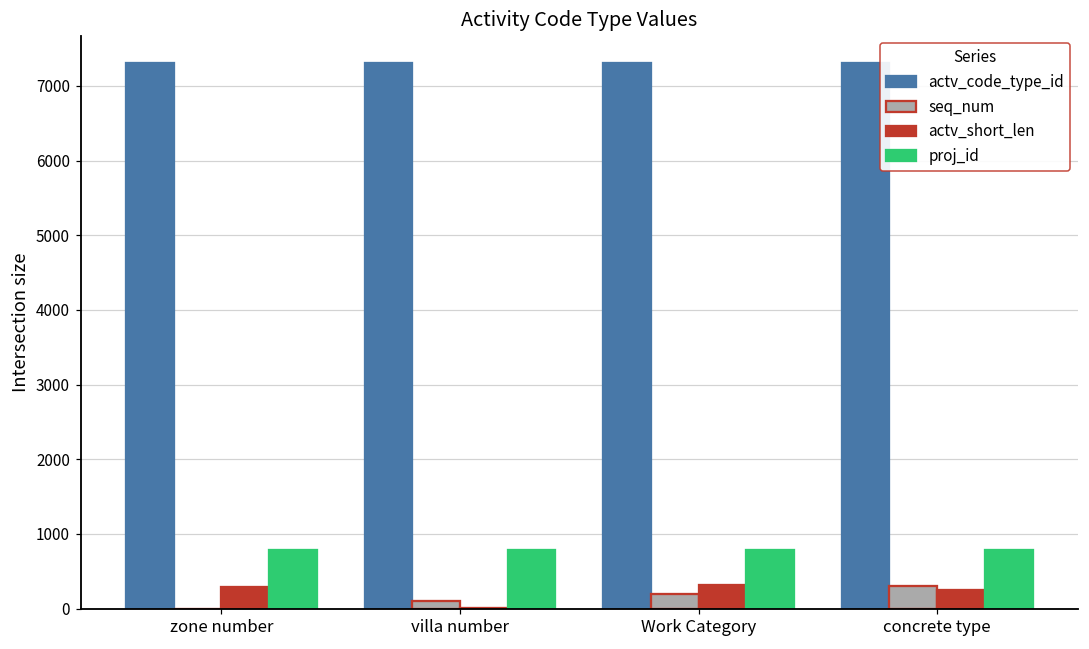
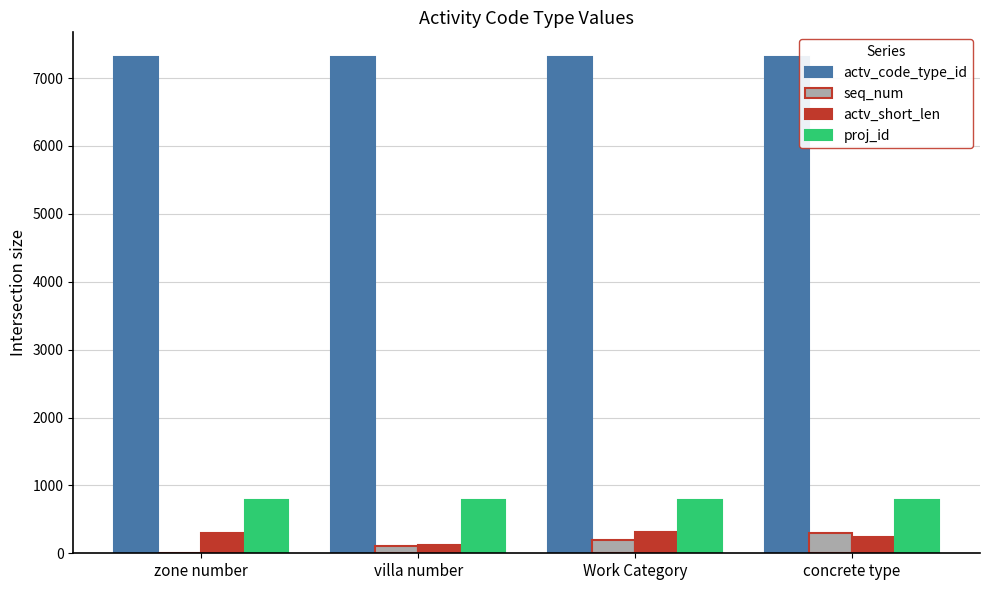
actv_short_len, villa number: 0 -> 100
